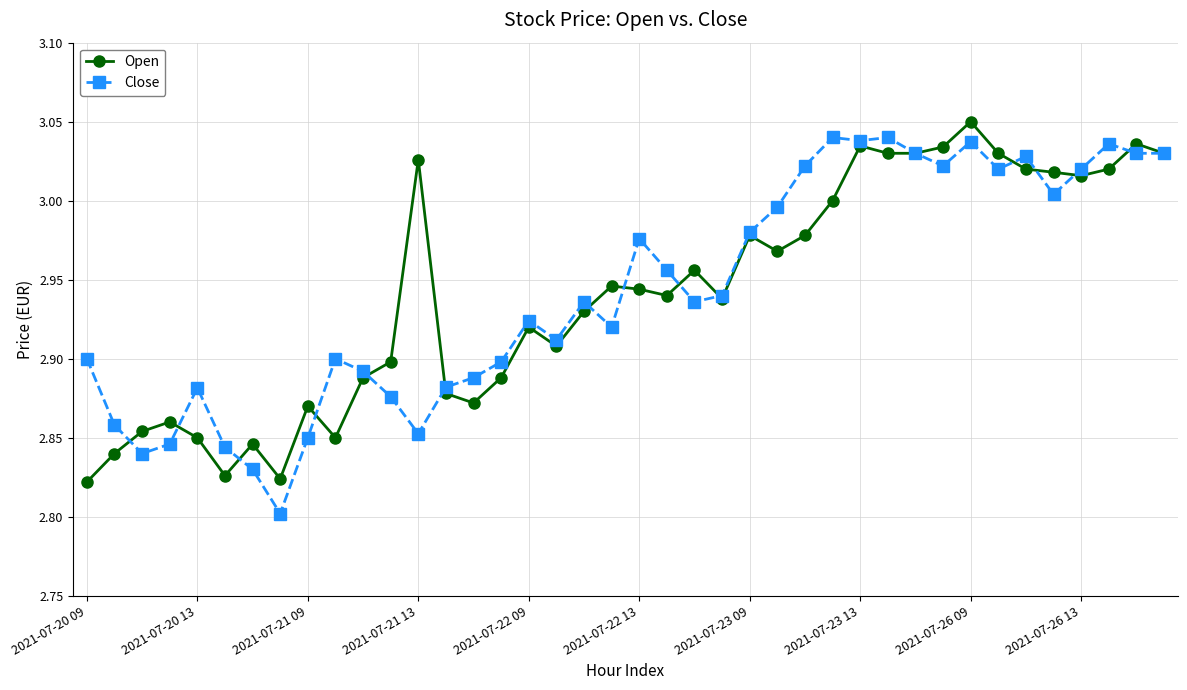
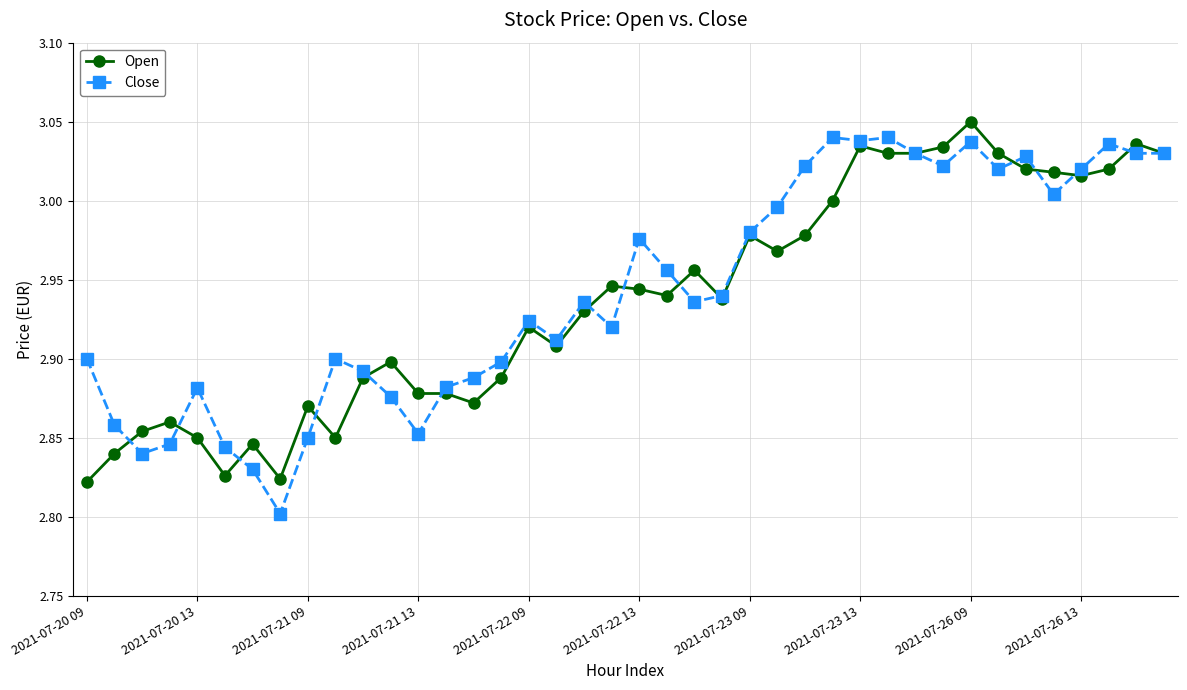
Open, 2021-07-21 13: 3.026 -> 2.878
